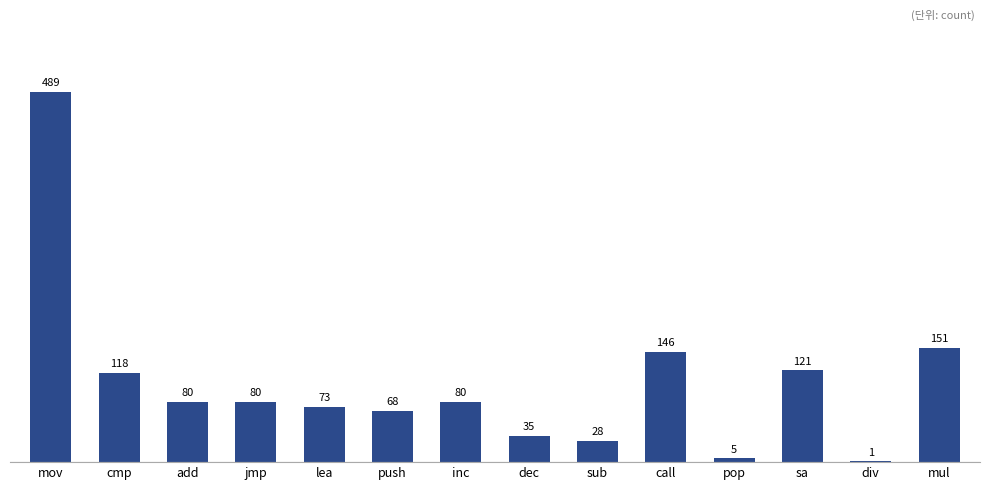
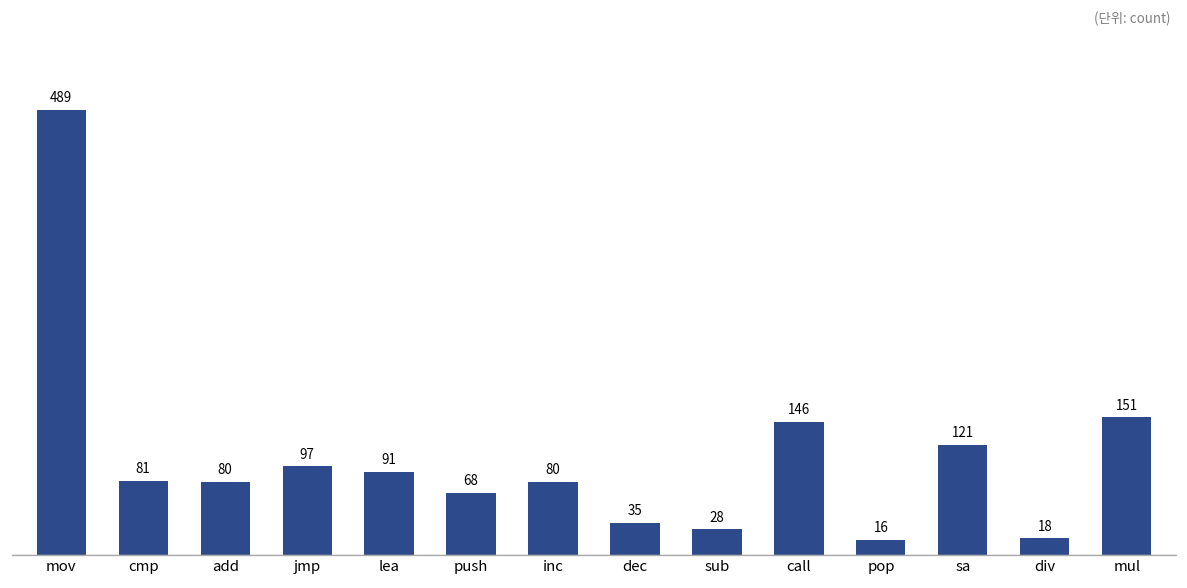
cmp: 118 -> 81
jmp: 80 -> 97
lea: 73 -> 91
pop: 5 -> 16
div: 1 -> 18
